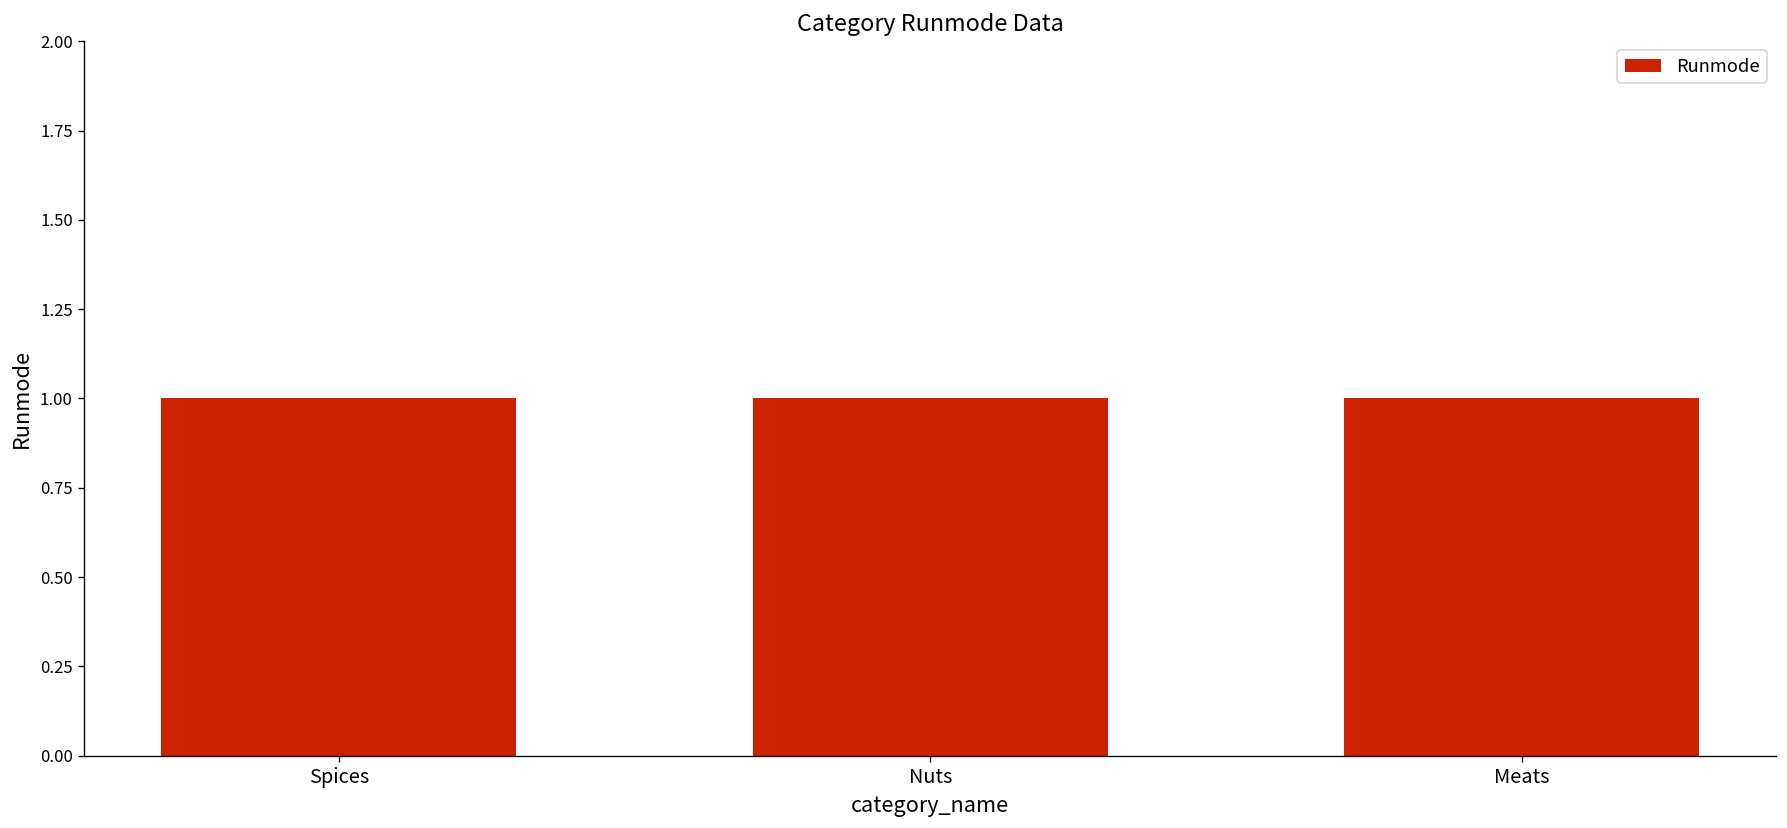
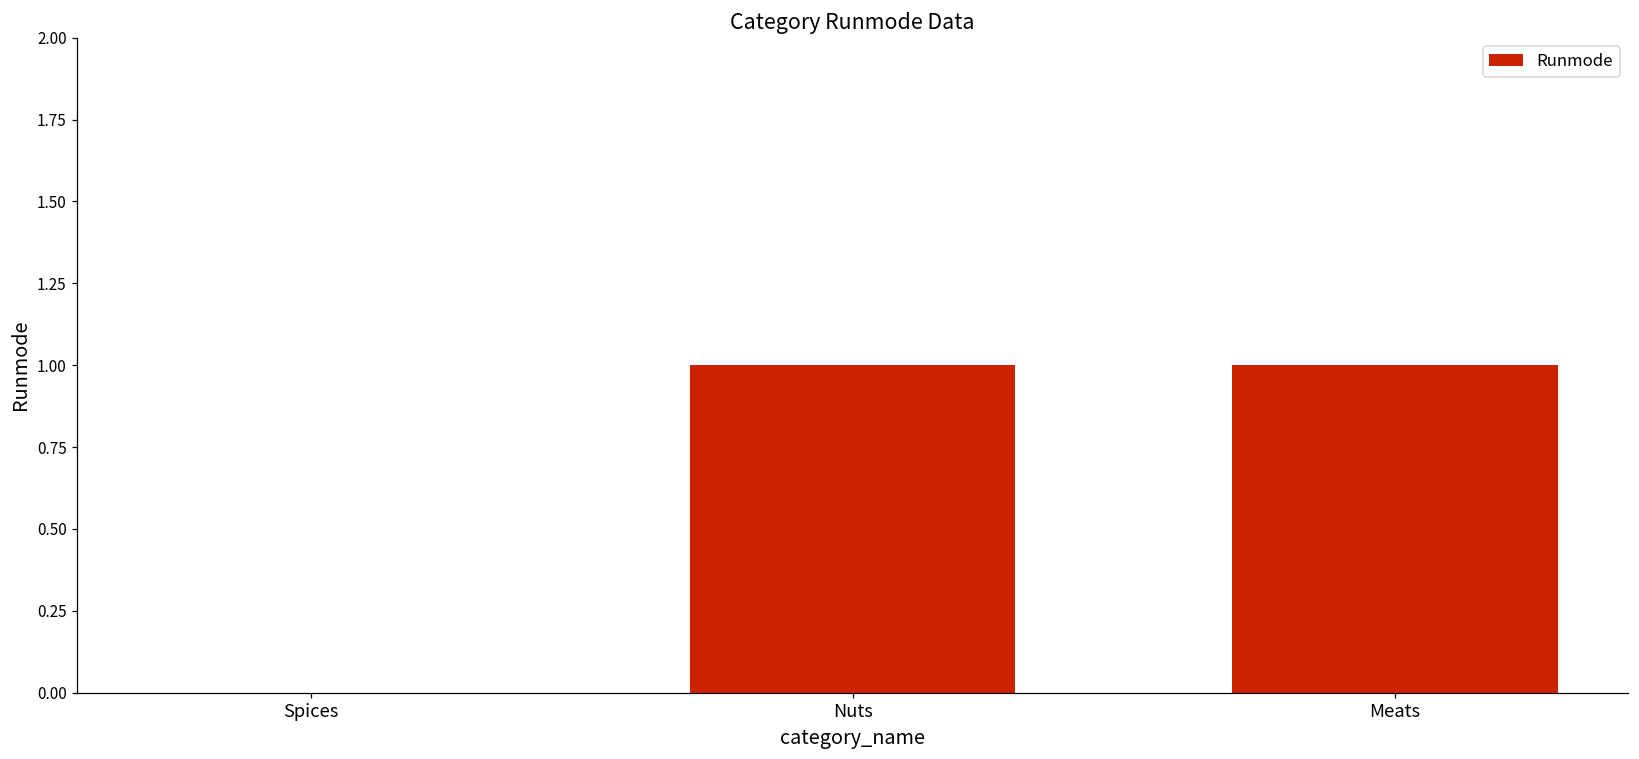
Spices: 1 -> 0
